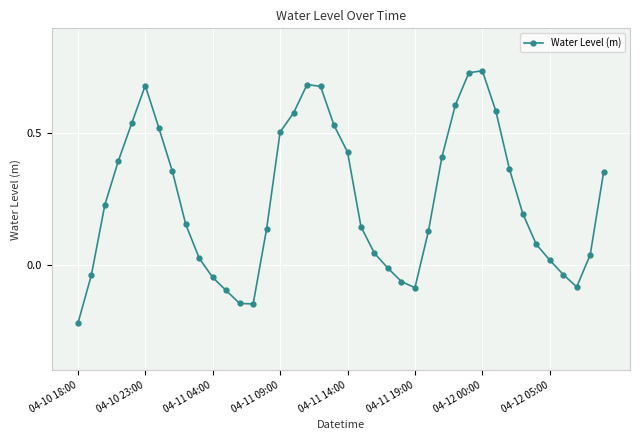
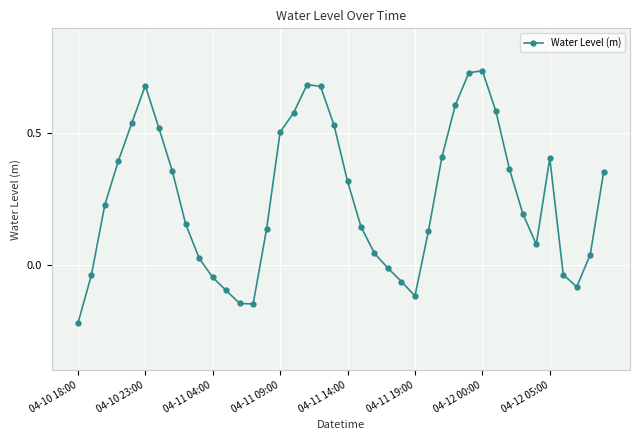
04-11 14:00: 0.43 -> 0.32
04-11 19:00: -0.09 -> -0.12
04-12 05:00: 0.02 -> 0.41
